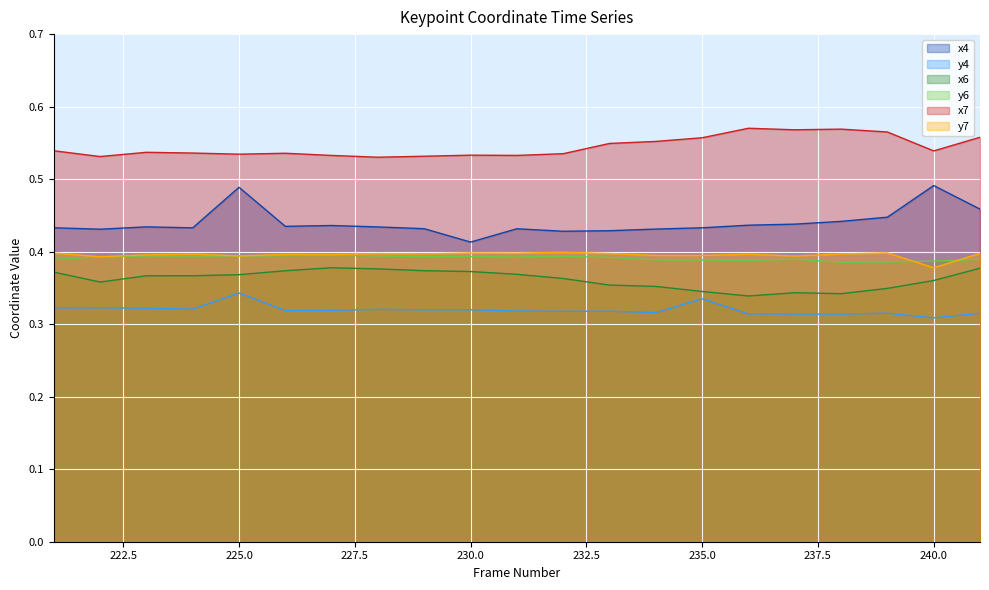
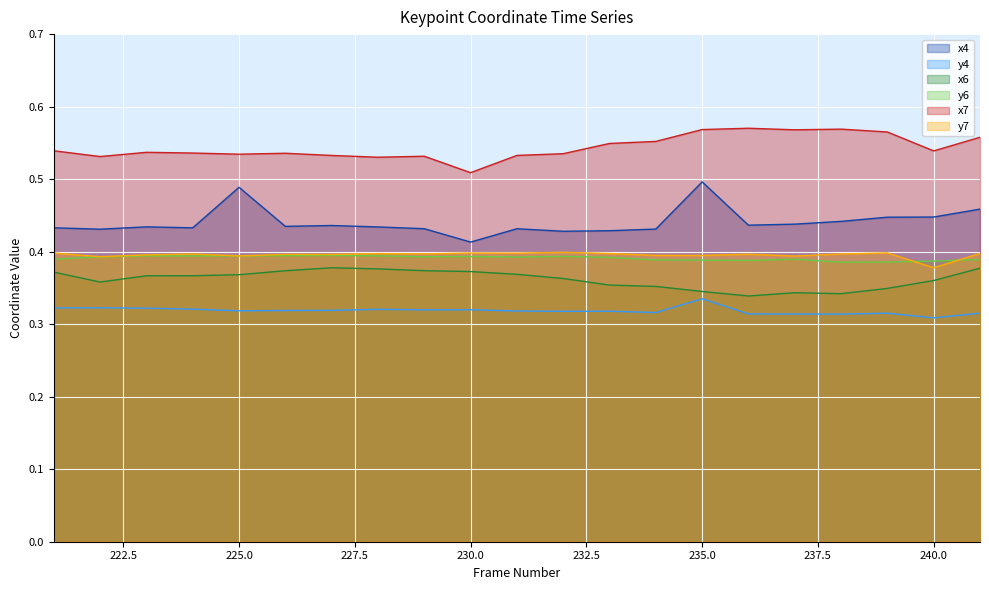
y4, 225.0: 0.34 -> 0.32
x7, 230.0: 0.53 -> 0.51
x4, 235.0: 0.43 -> 0.50
x7, 235.0: 0.56 -> 0.57
x4, 240.0: 0.49 -> 0.45
